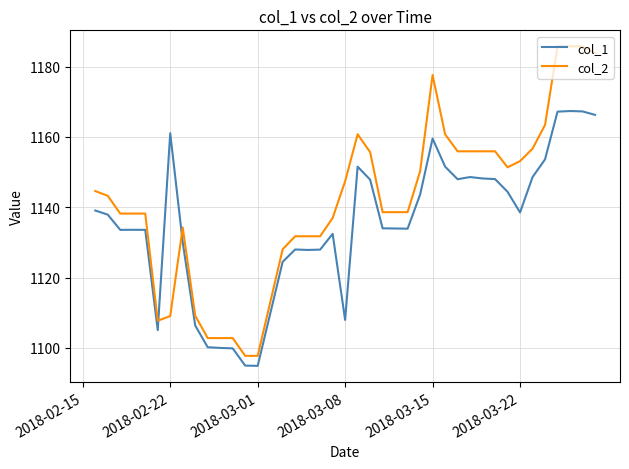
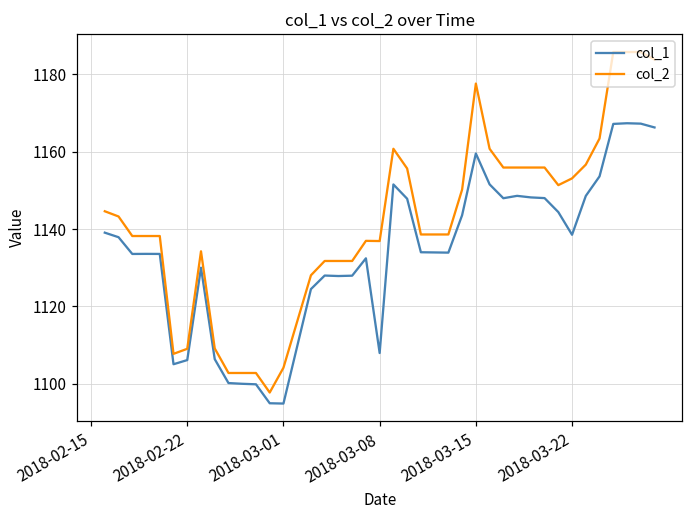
col_1, 2018-02-22: 1161 -> 1106
col_2, 2018-03-01: 1098 -> 1104
col_2, 2018-03-08: 1147 -> 1137
